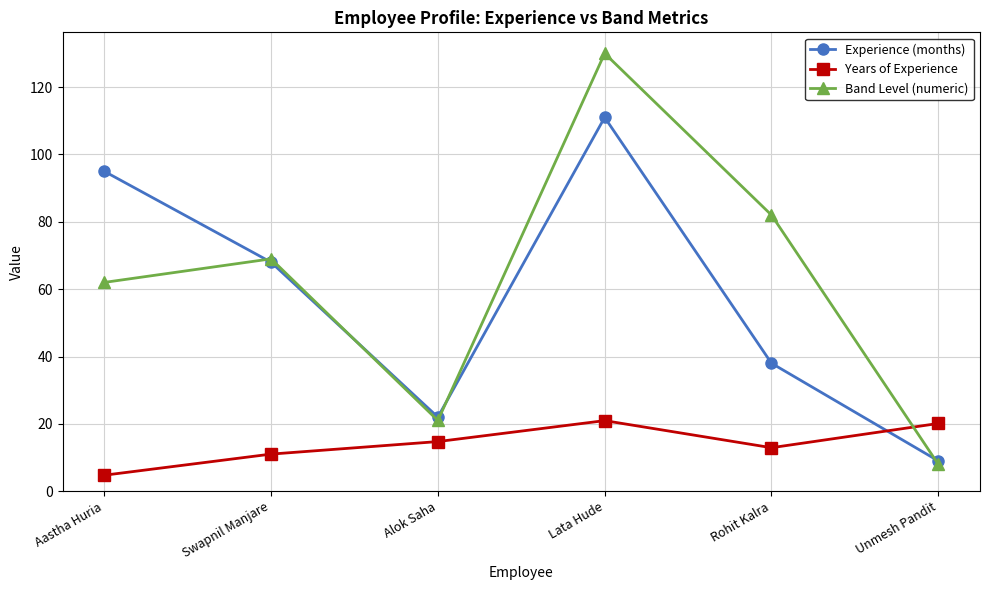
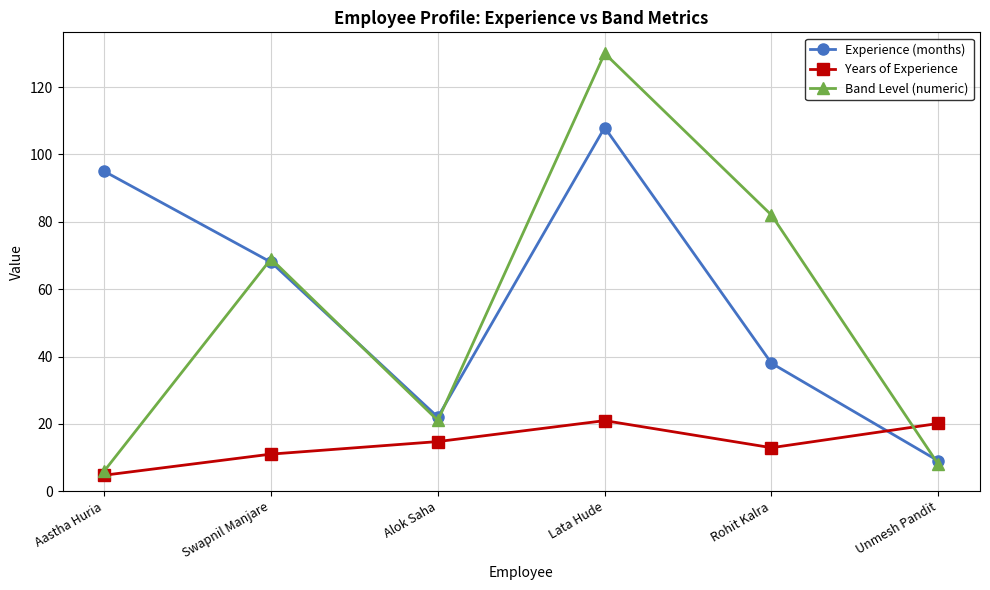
Band Level (numeric), Aastha Huria: 62 -> 6
Experience (months), Lata Hude: 111 -> 108
